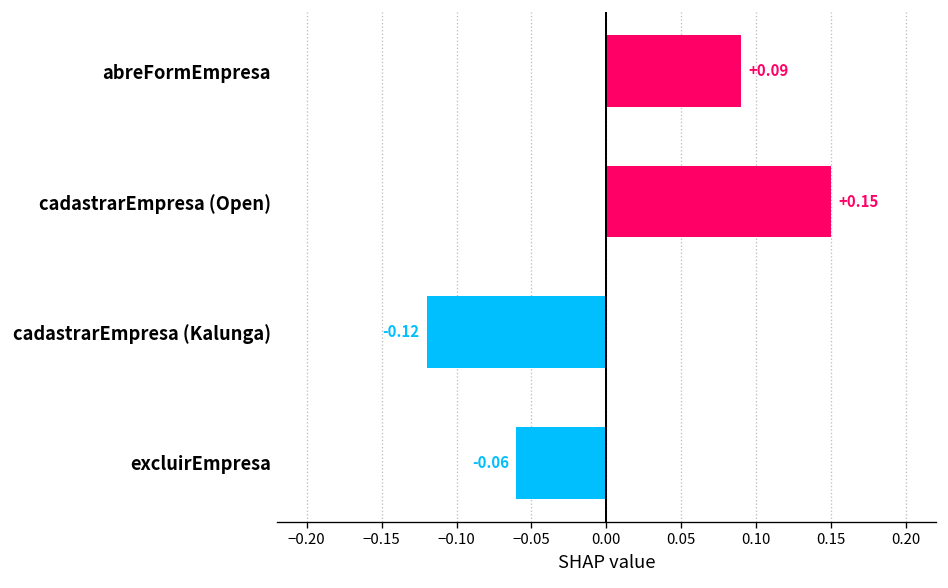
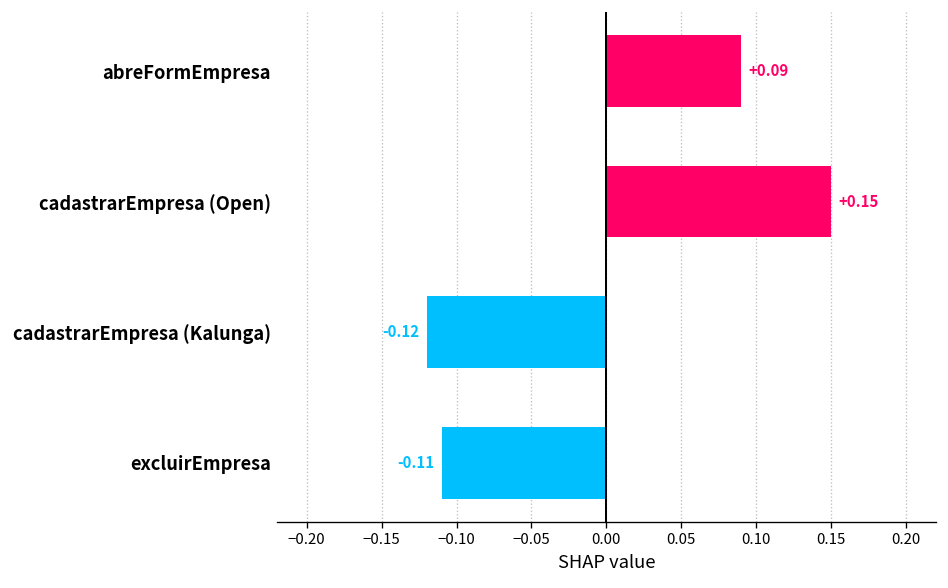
excluirEmpresa: -0.06 -> -0.11
